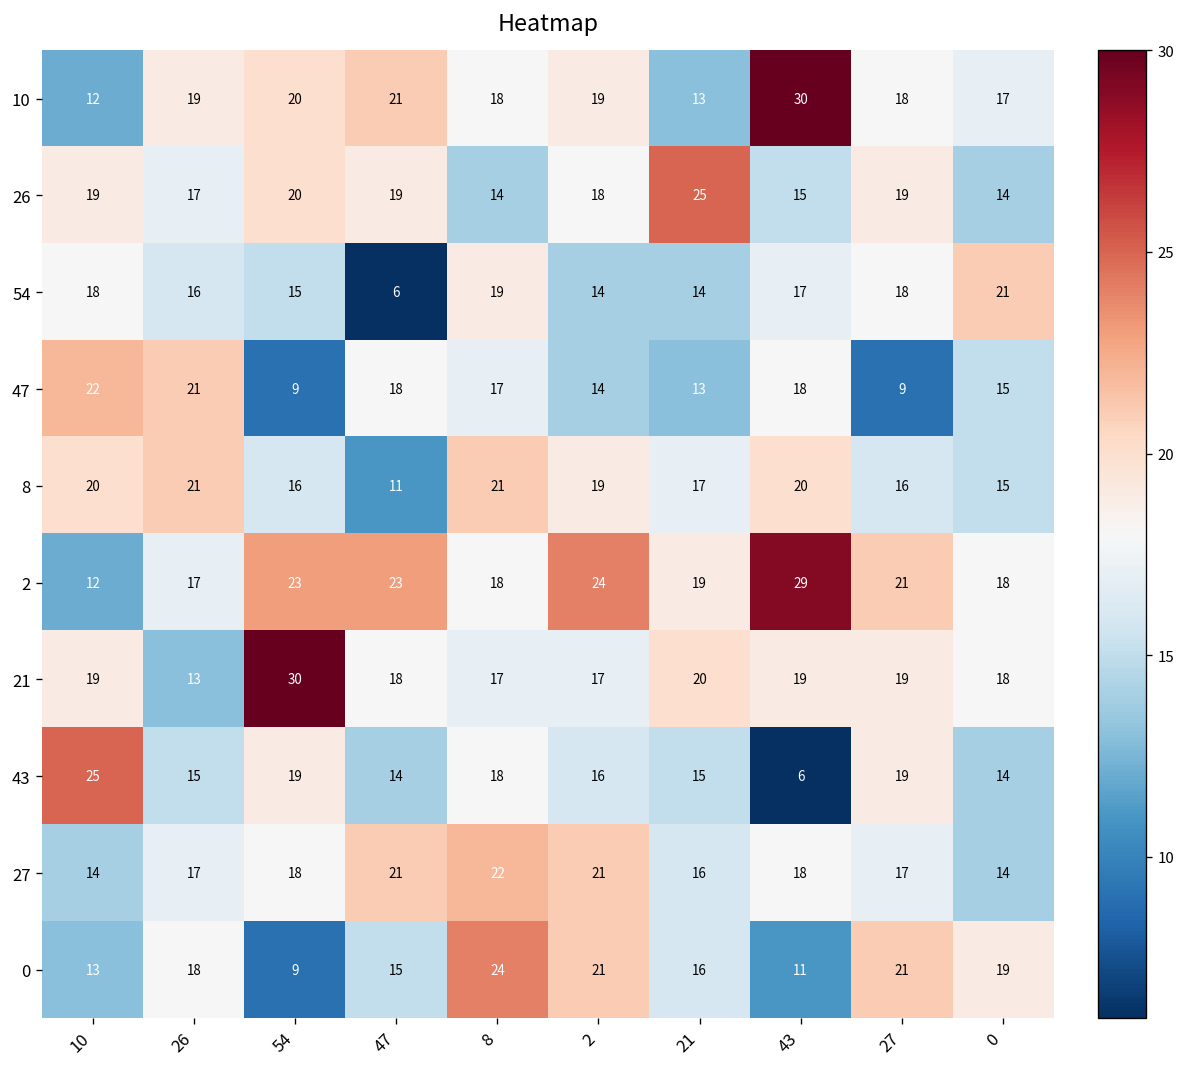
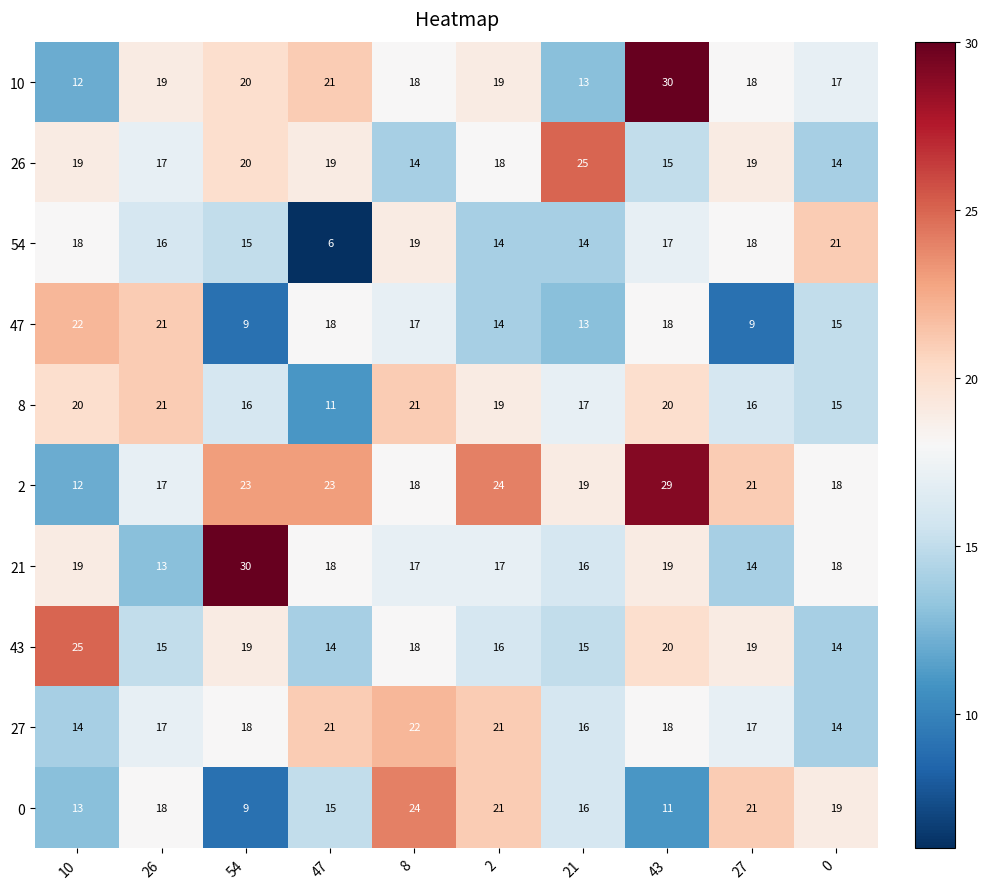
21, 21: 20 -> 16
21, 27: 19 -> 14
43, 43: 6 -> 20
